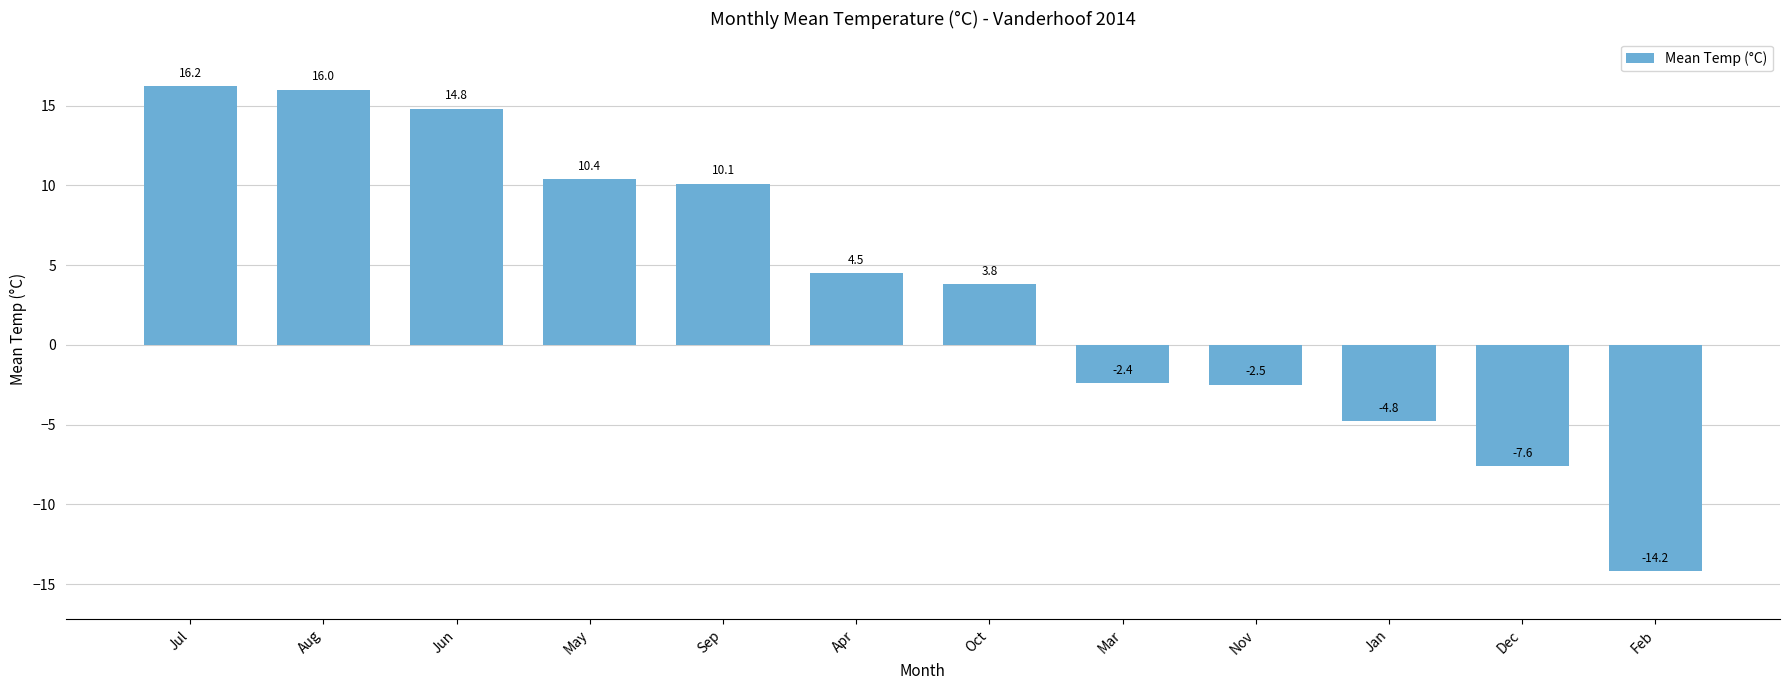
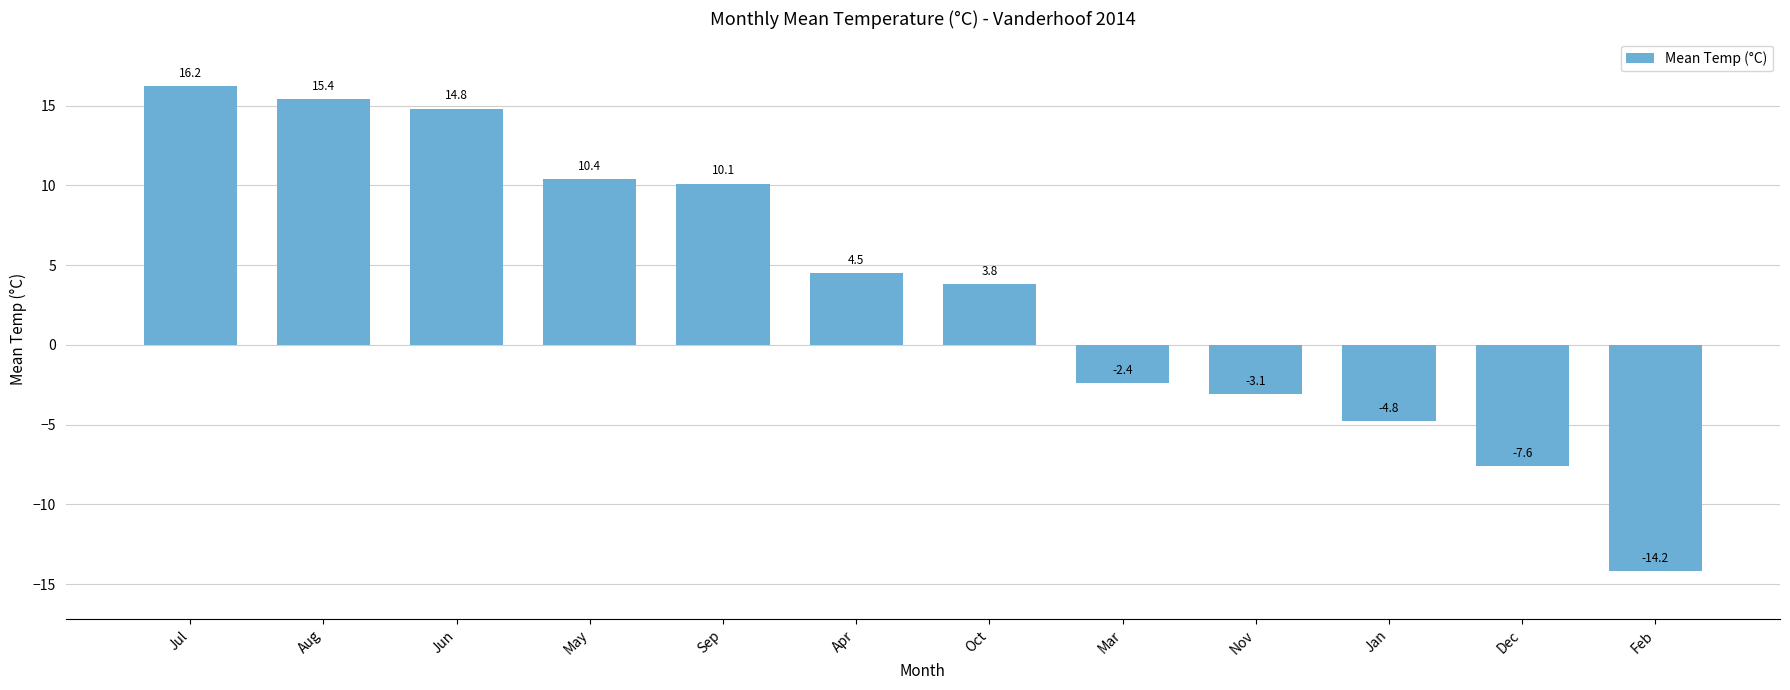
Aug: 16.0 -> 15.4
Nov: -2.5 -> -3.1
